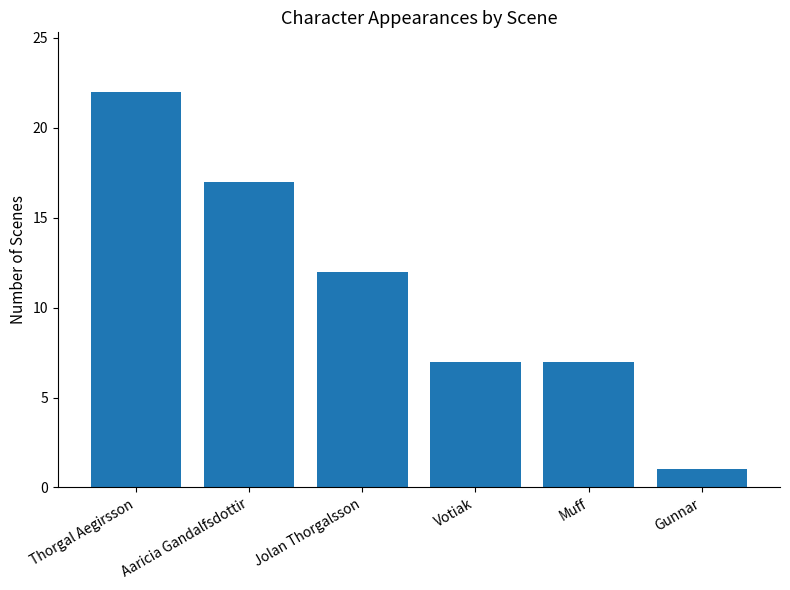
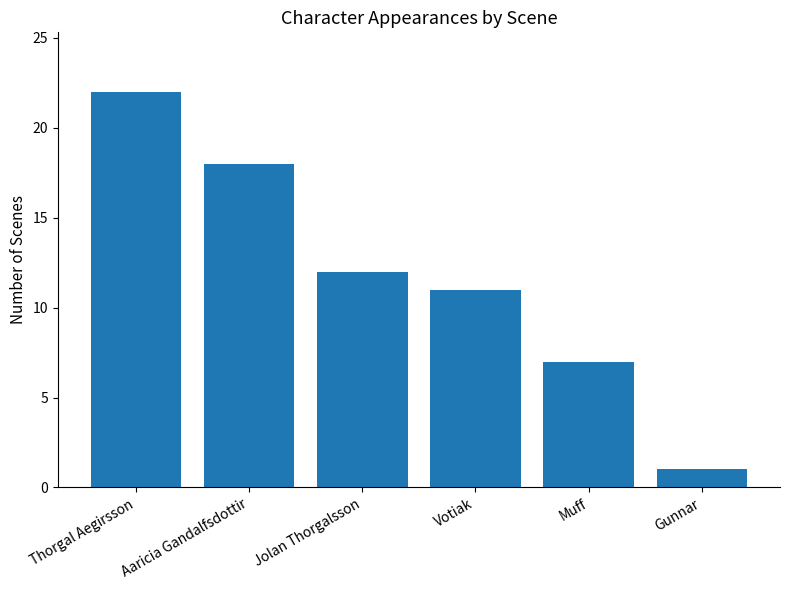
Aaricia Gandalfsdottir: 17 -> 18
Votiak: 7 -> 11
